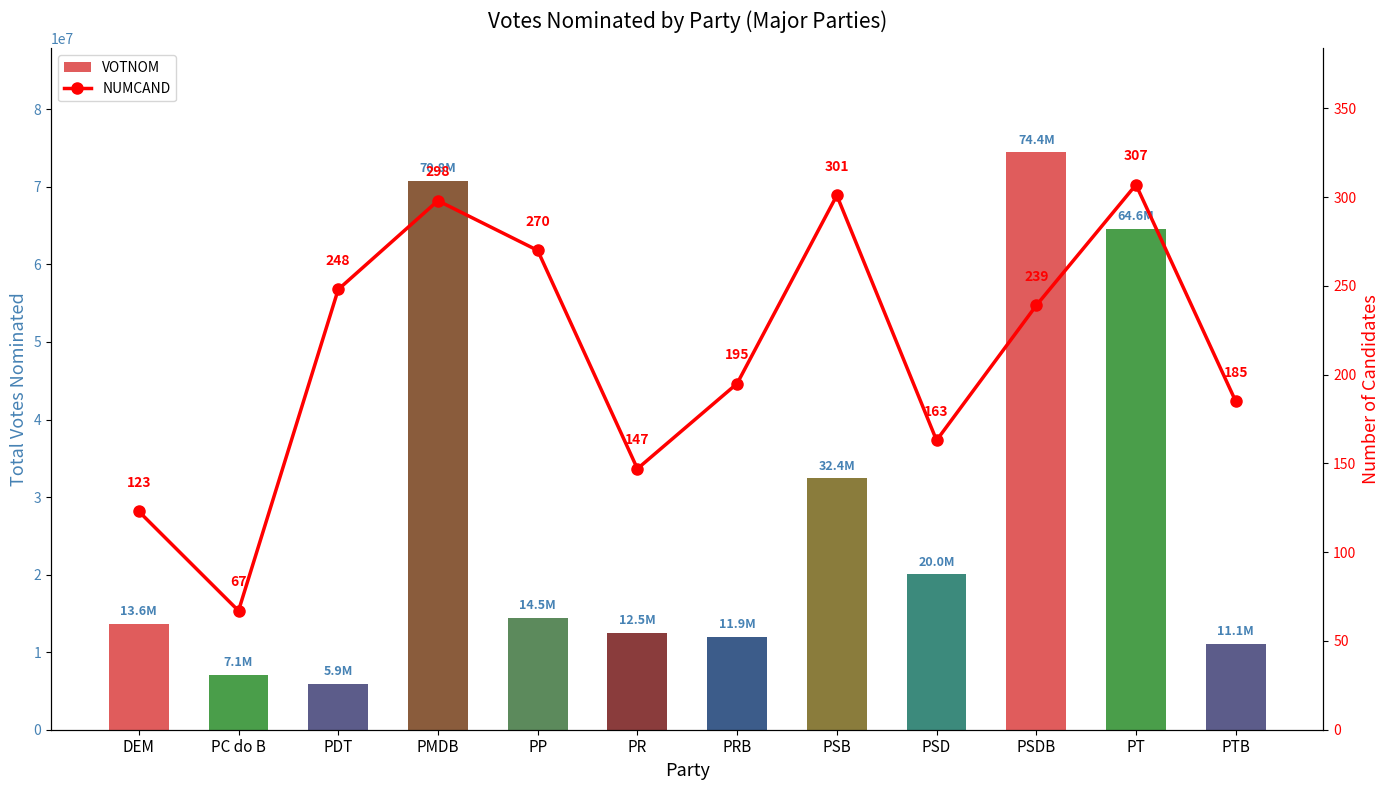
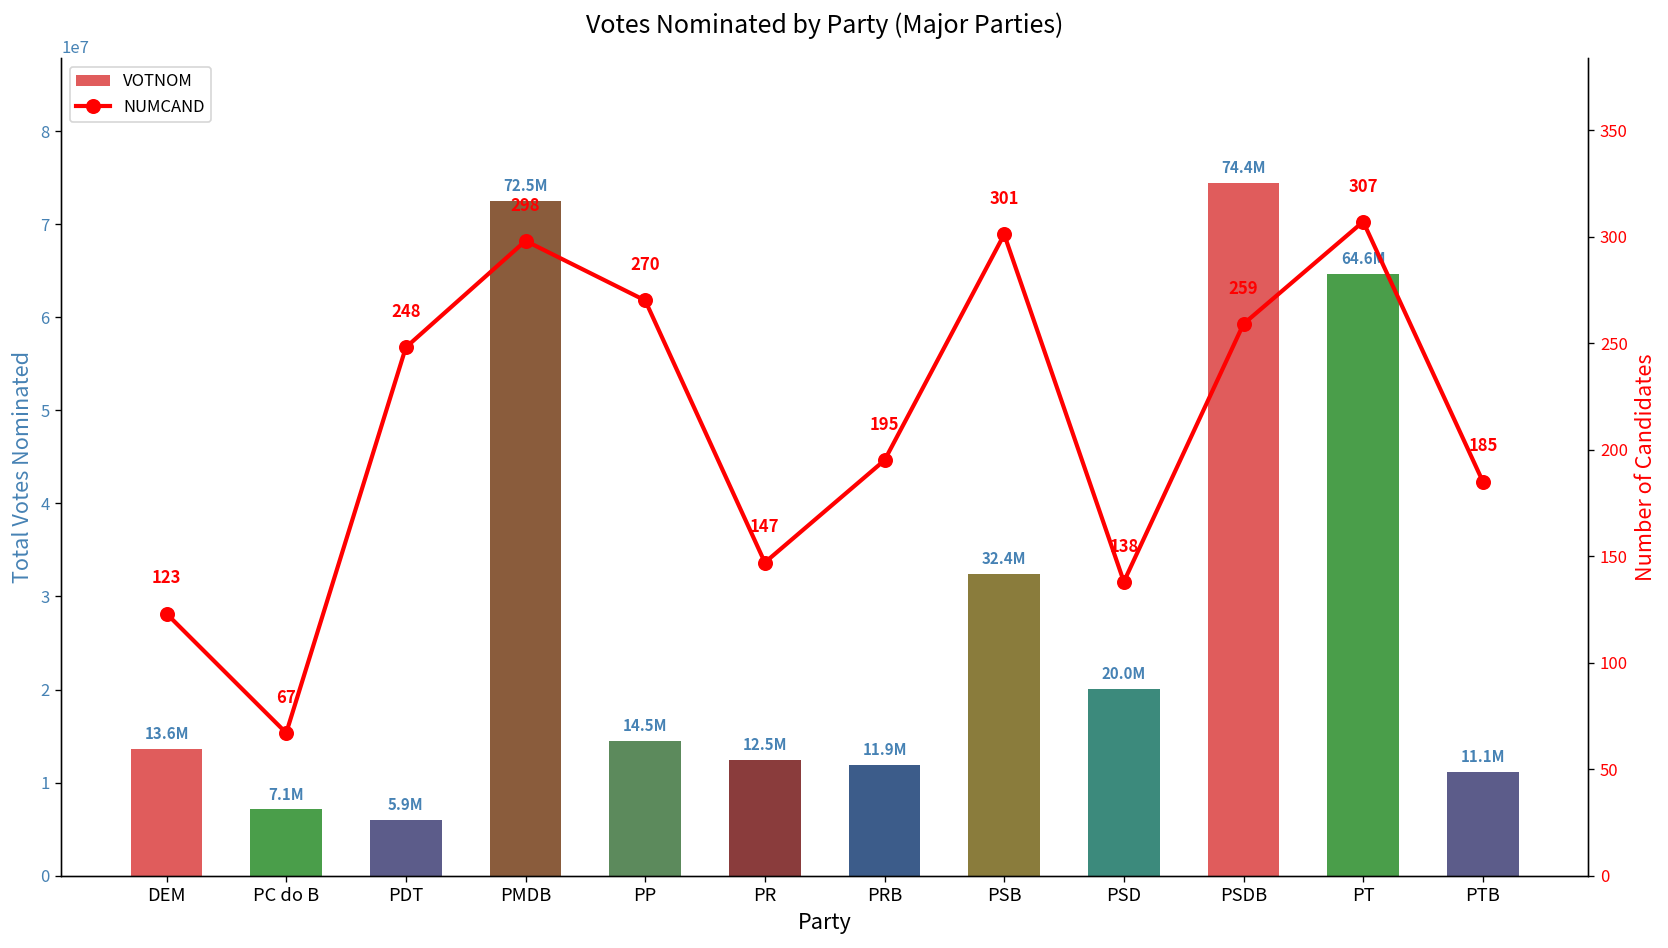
VOTNOM, PMDB: 70.8M -> 72.5M
NUMCAND, PSD: 163 -> 138
NUMCAND, PSDB: 239 -> 259
